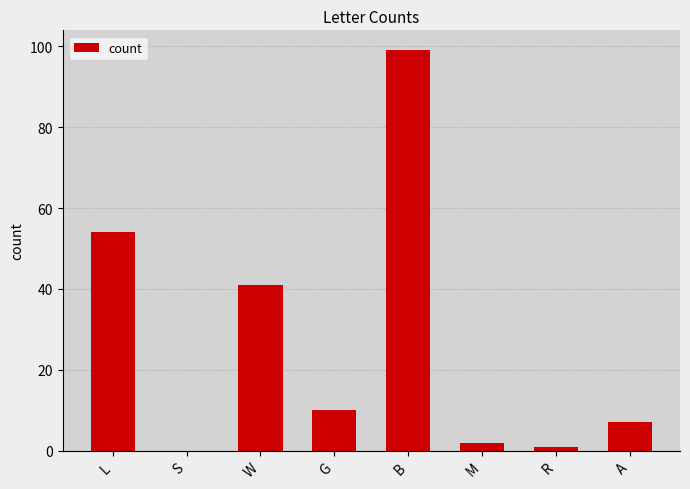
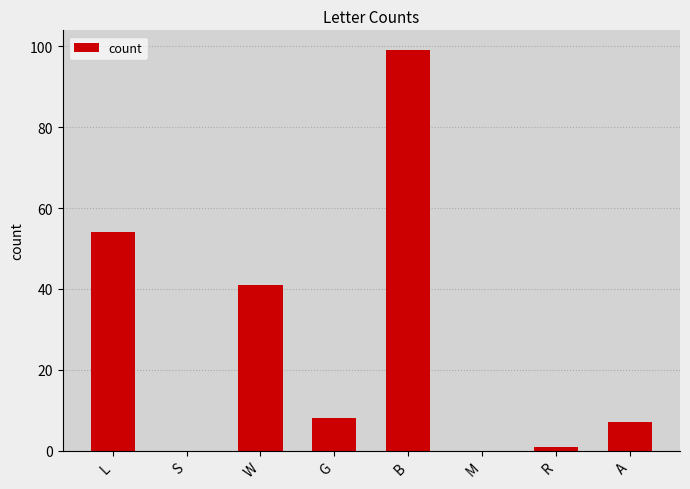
G: 10 -> 8
M: 2 -> 0
